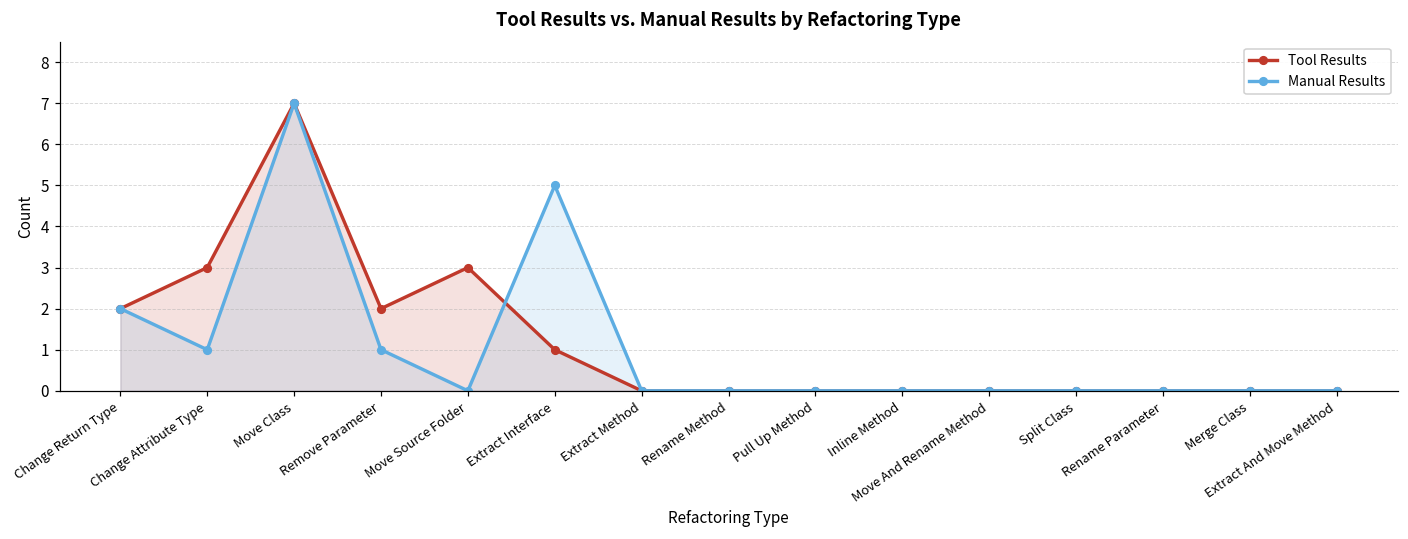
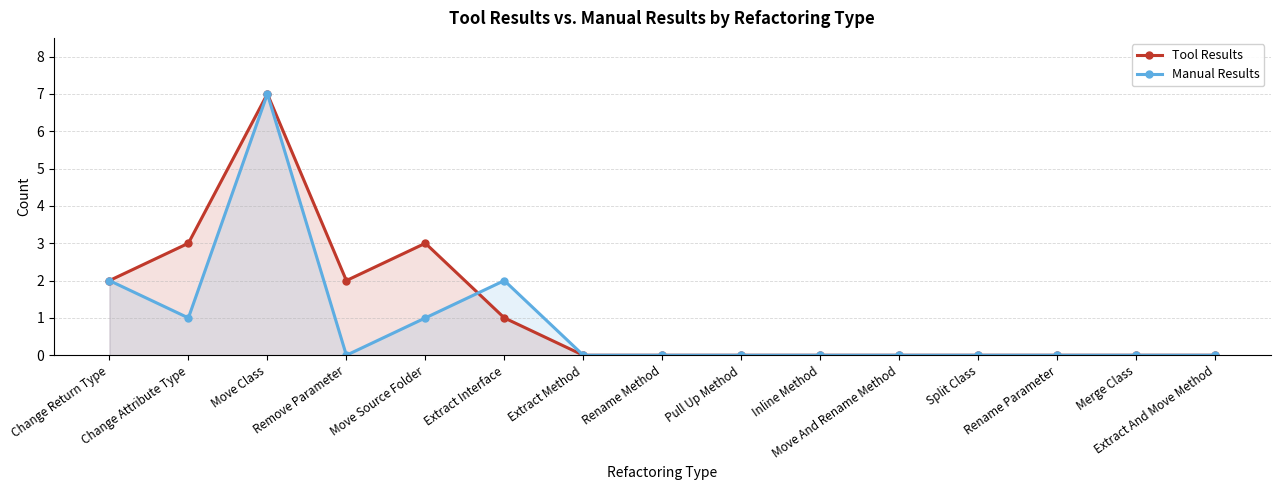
Manual Results, Remove Parameter: 1 -> 0
Manual Results, Move Source Folder: 0 -> 1
Manual Results, Extract Interface: 5 -> 2
